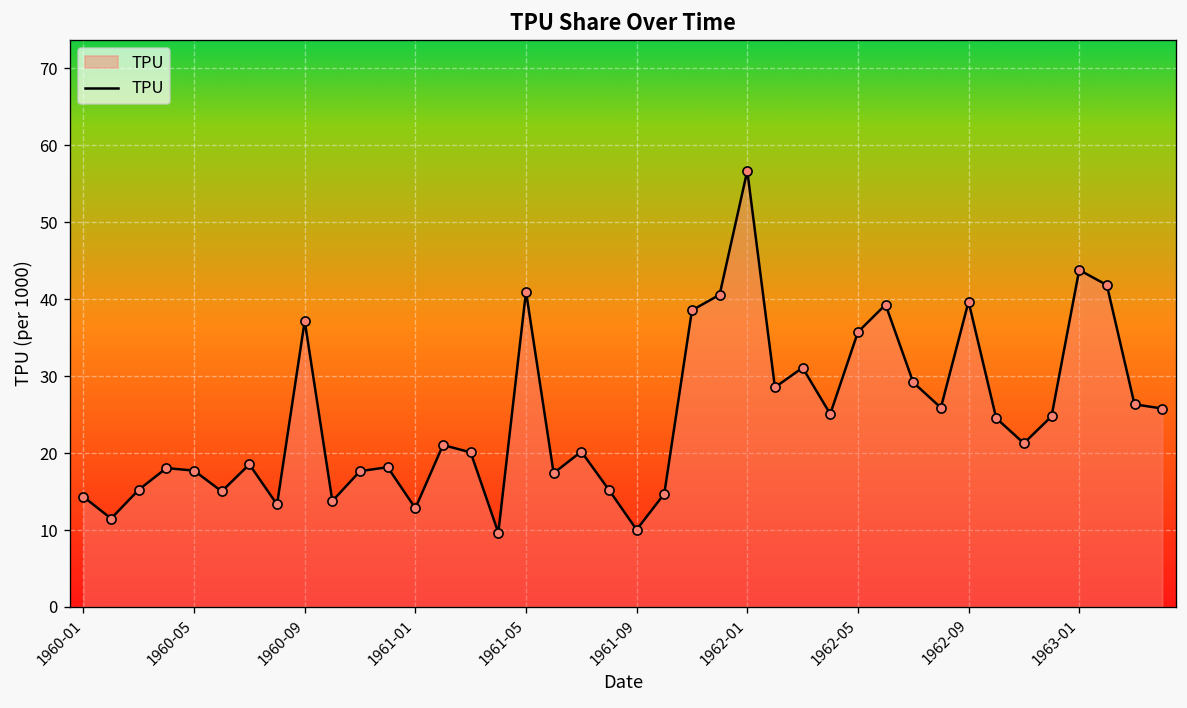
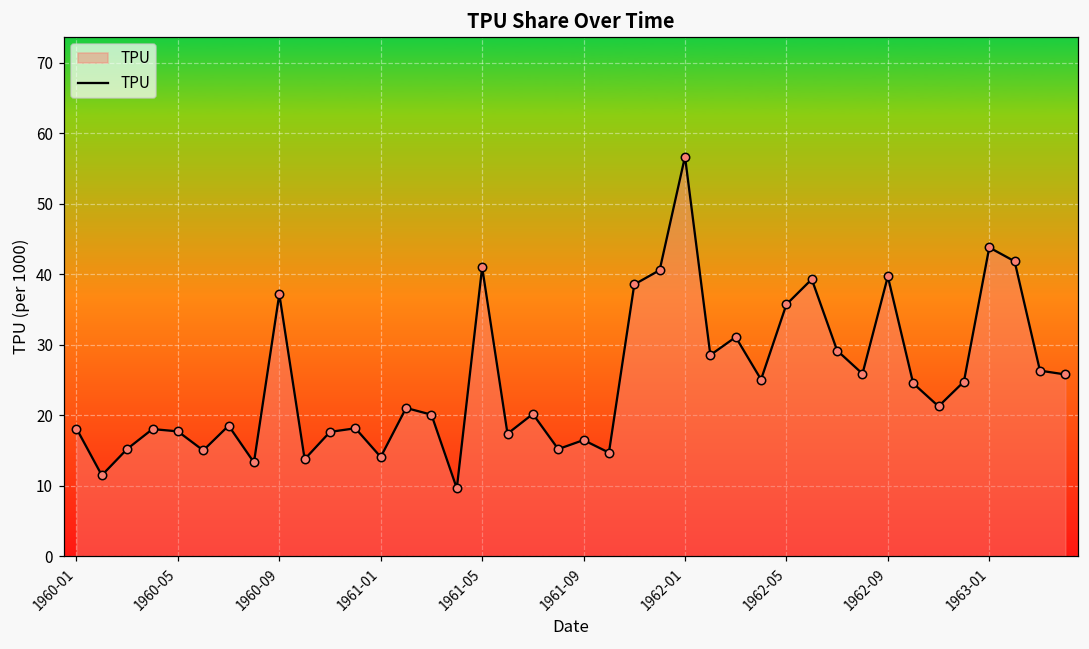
1960-01: 14 -> 18
1961-01: 13 -> 14
1961-09: 10 -> 16
